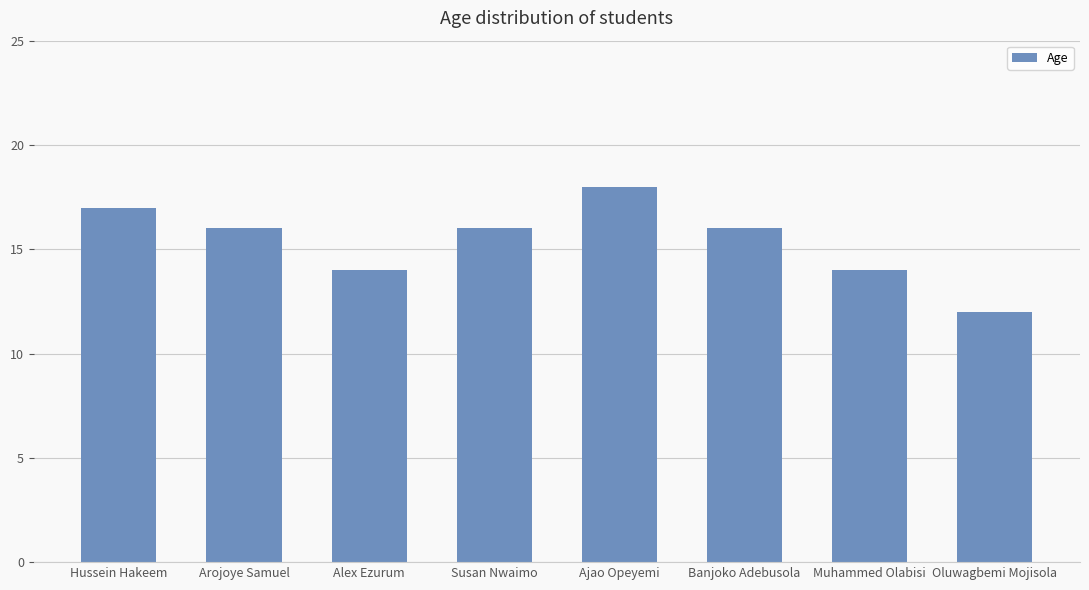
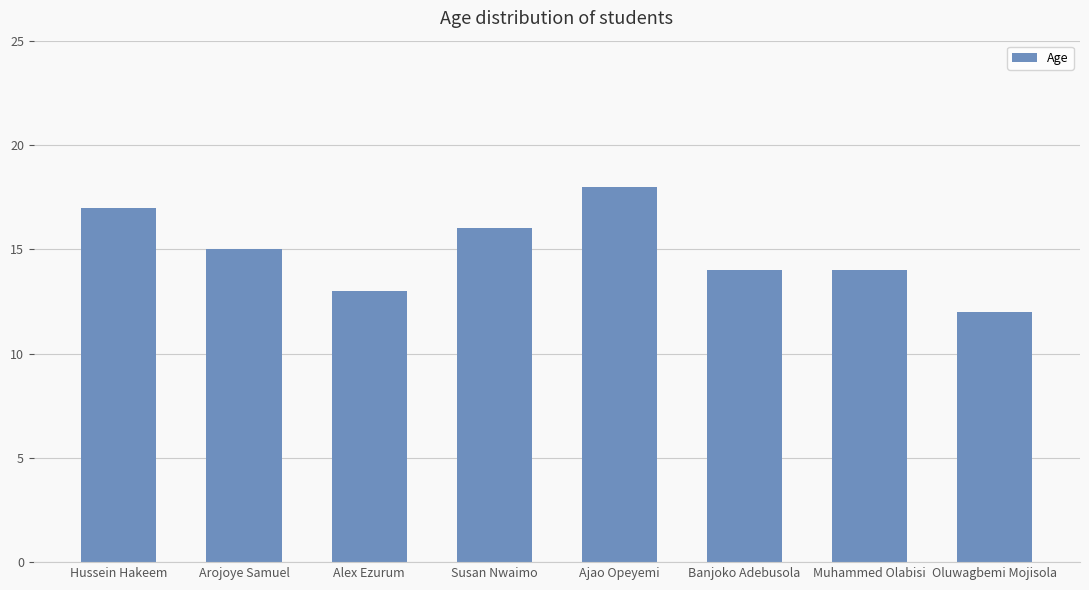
Arojoye Samuel: 16 -> 15
Alex Ezurum: 14 -> 13
Banjoko Adebusola: 16 -> 14
